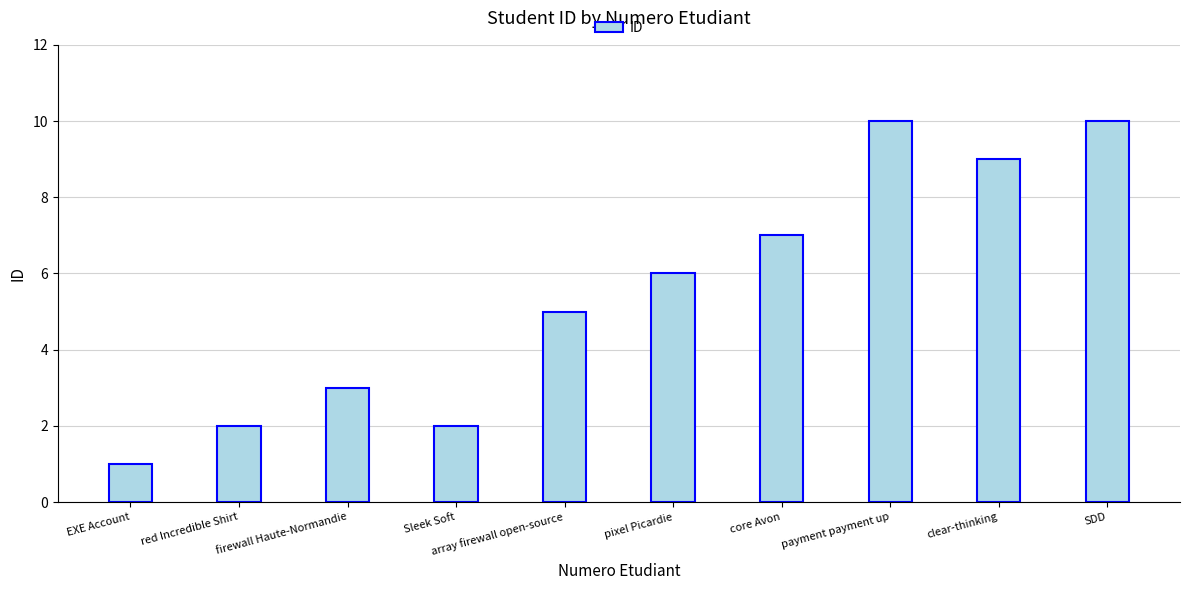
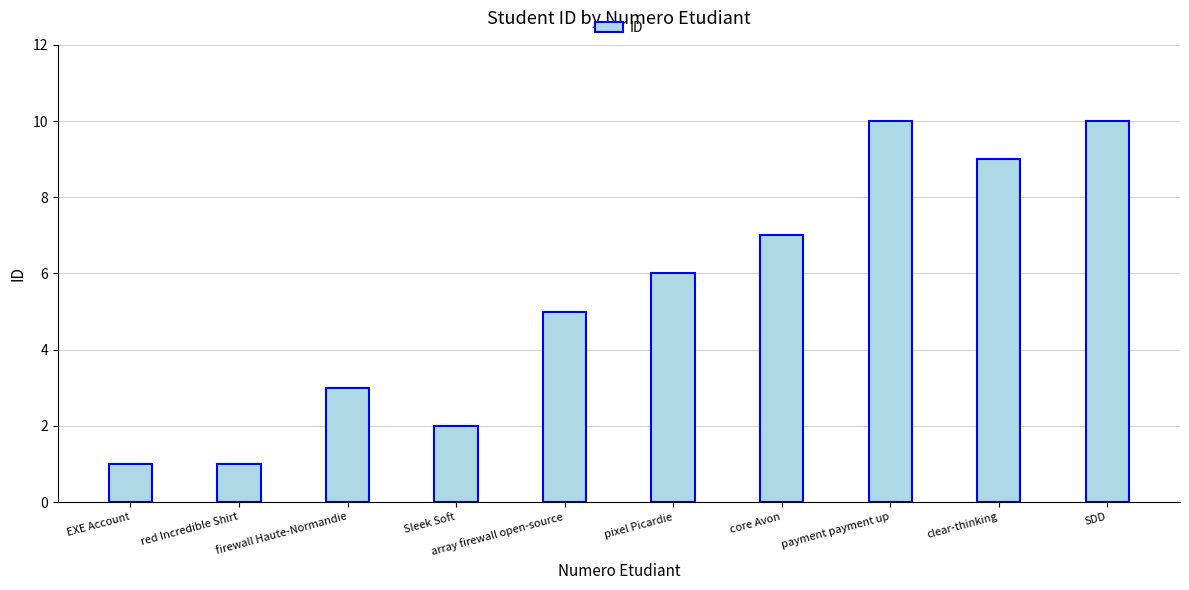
red Incredible Shirt: 2 -> 1
